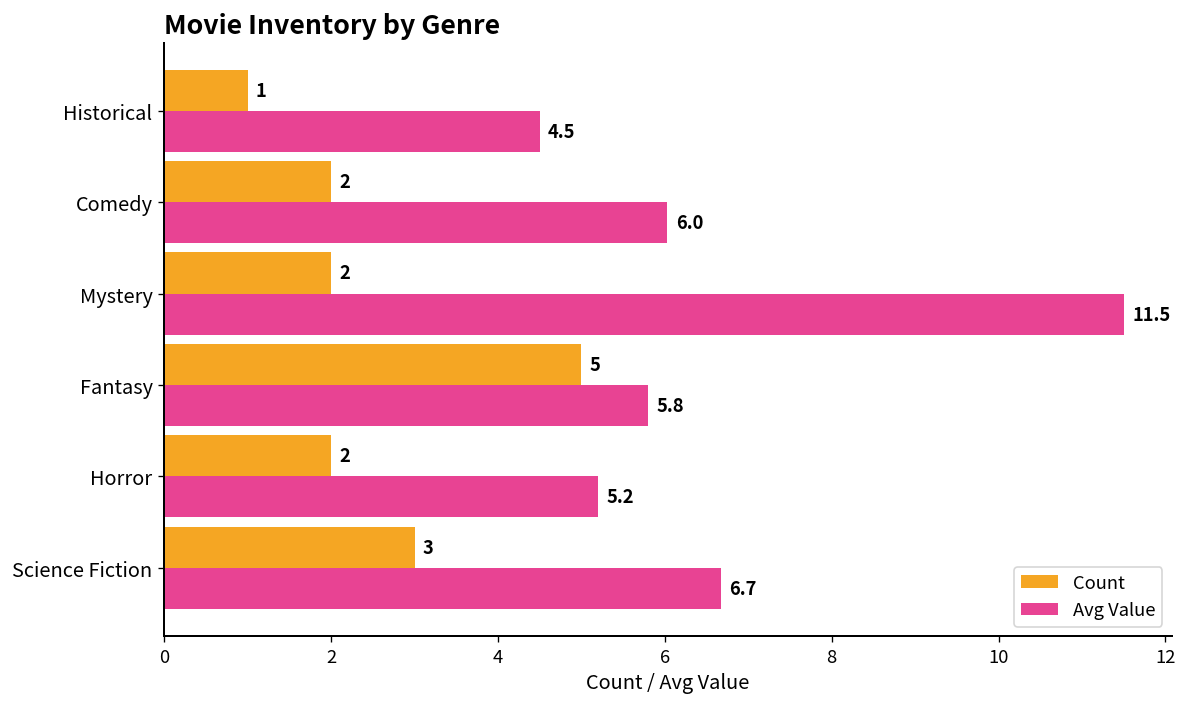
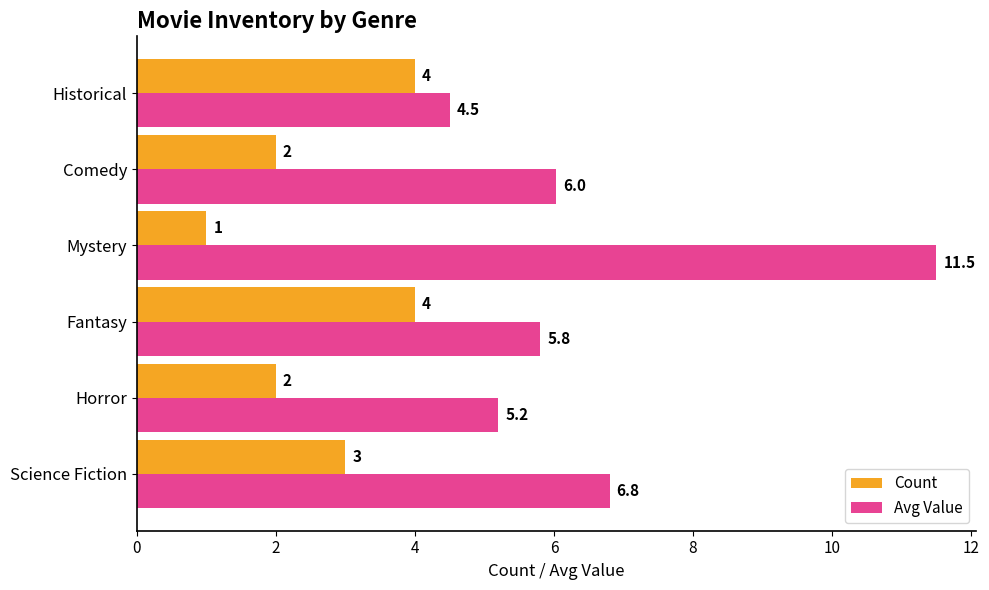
Count, Historical: 1 -> 4
Count, Mystery: 2 -> 1
Count, Fantasy: 5 -> 4
Avg Value, Science Fiction: 6.7 -> 6.8
